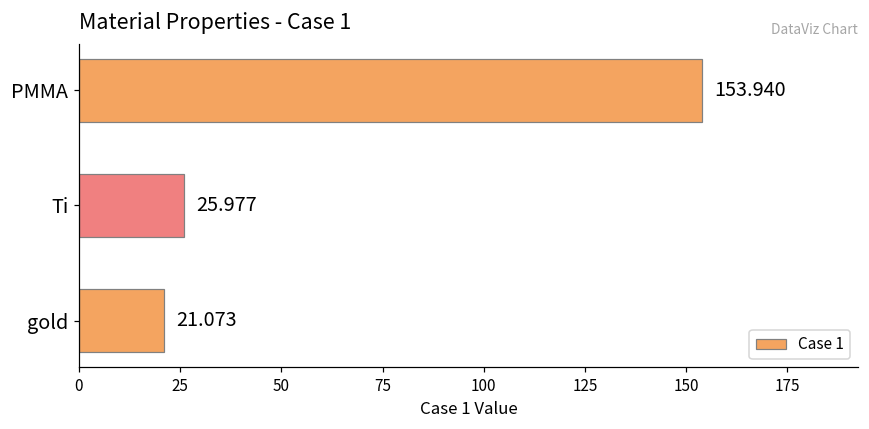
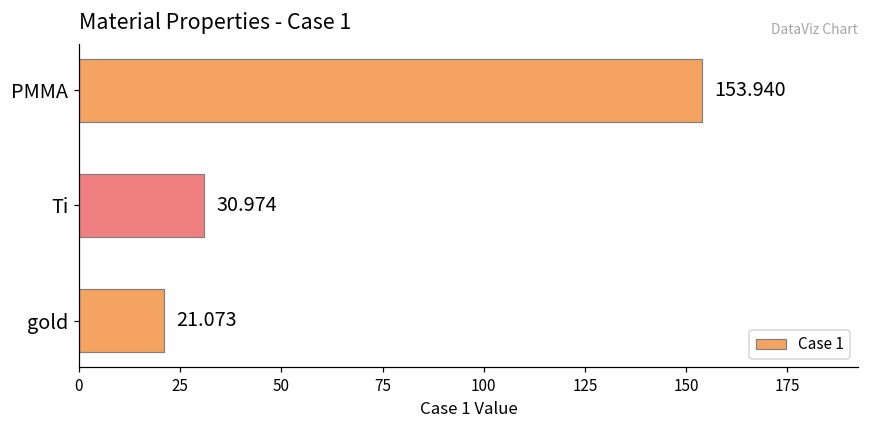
Ti: 25.977 -> 30.974
